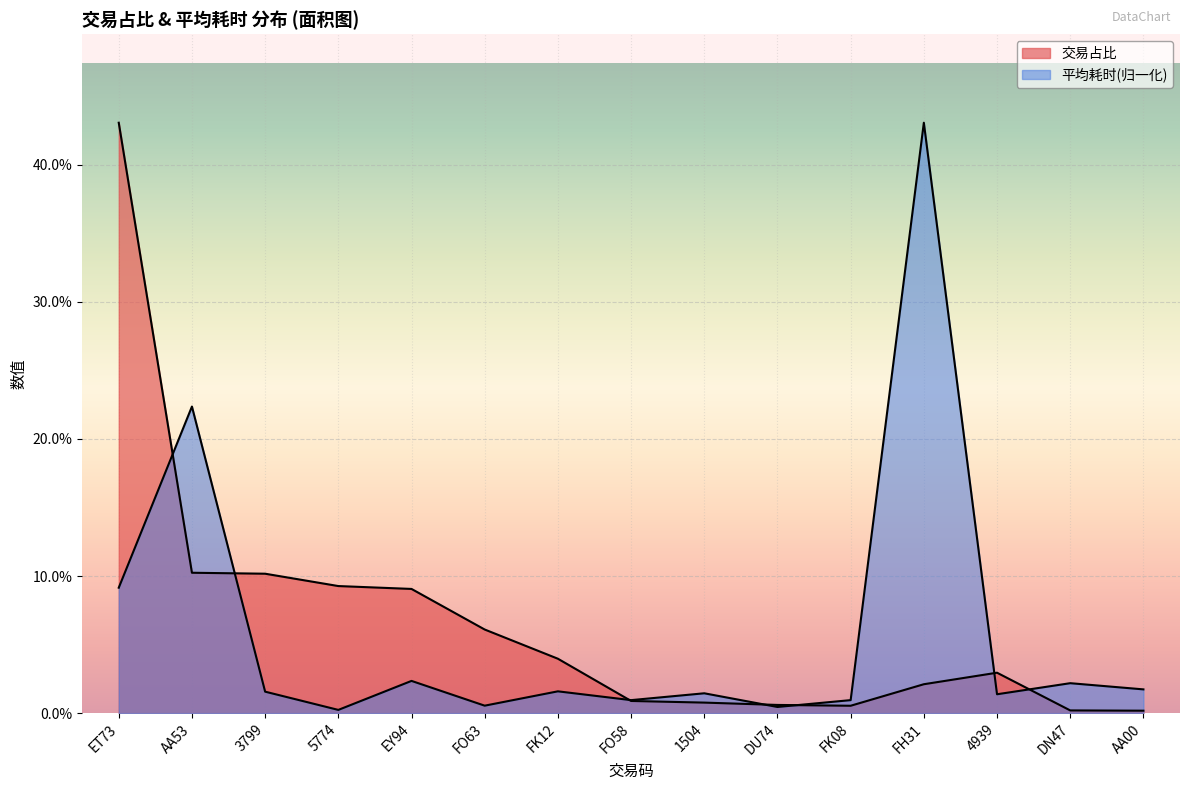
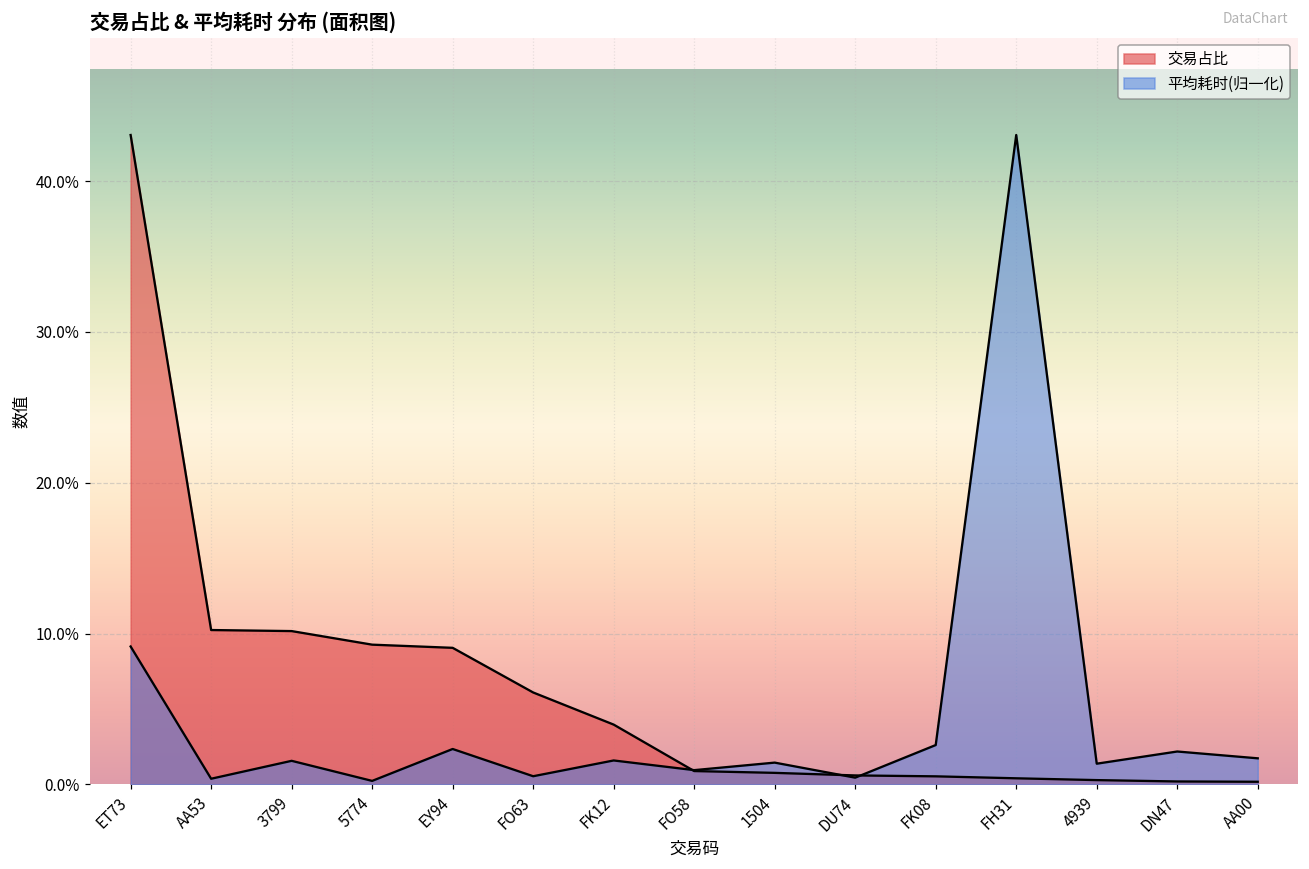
平均耗时(归一化), AA53: 22.4% -> 0.4%
平均耗时(归一化), FK08: 1.0% -> 2.6%
交易占比, FH31: 2.1% -> 0.4%
交易占比, 4939: 3.0% -> 0.3%
